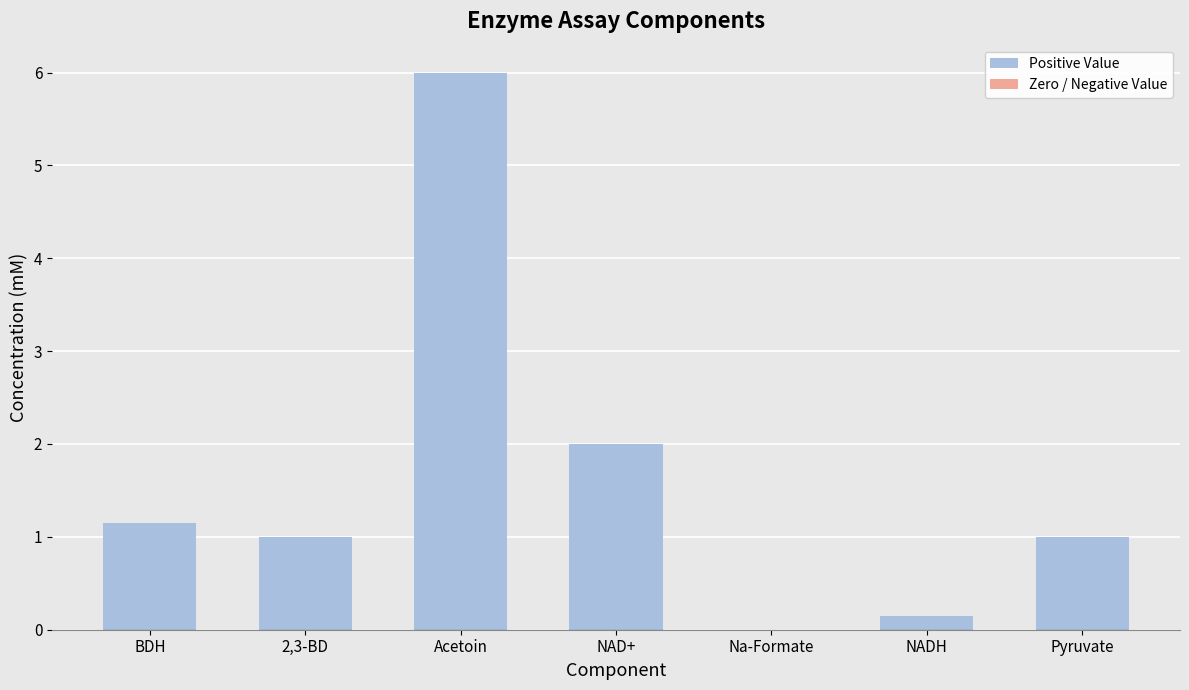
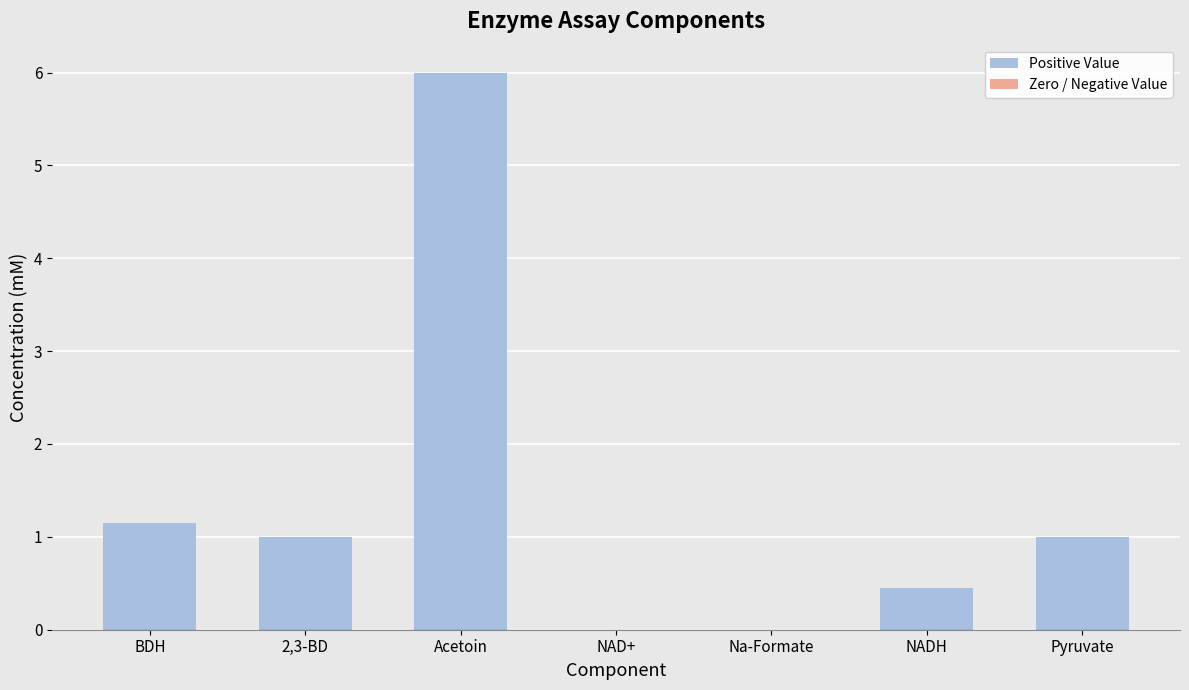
NAD+: 2 -> 0
NADH: 0.2 -> 0.5
